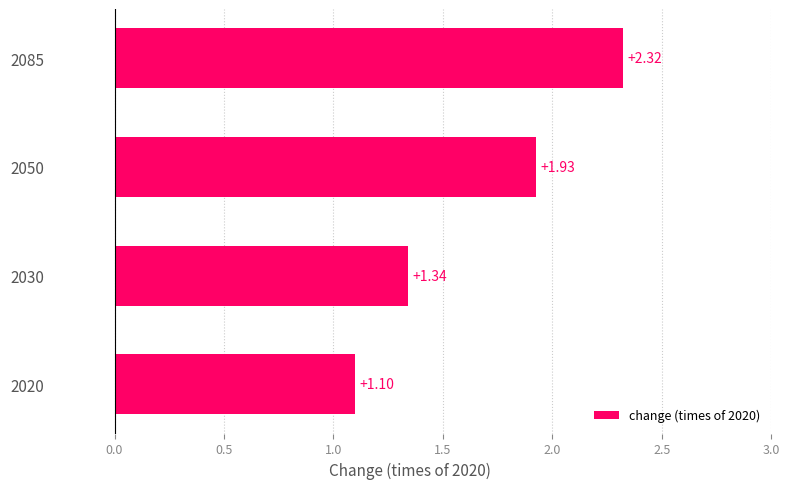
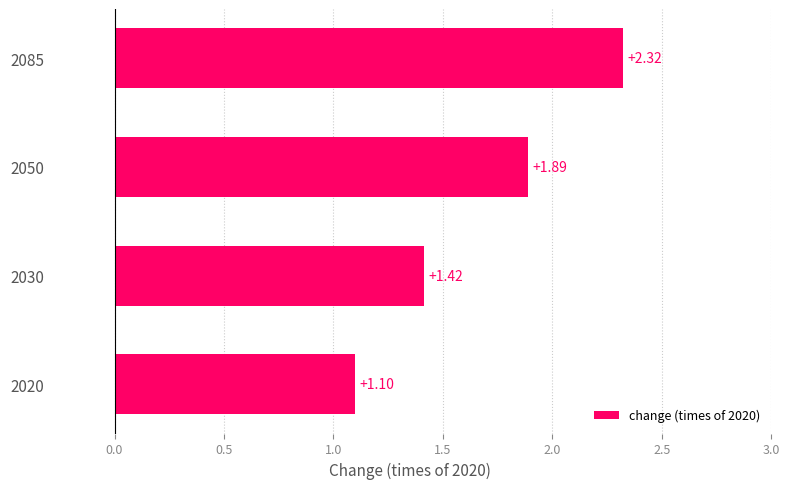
2050: +1.93 -> +1.89
2030: +1.34 -> +1.42
